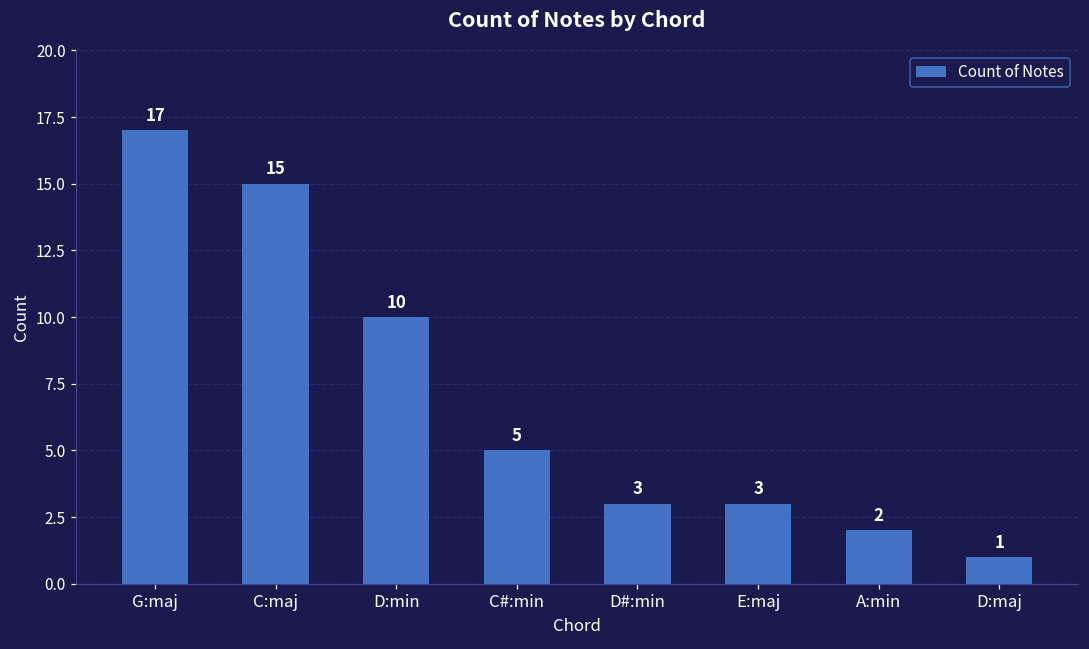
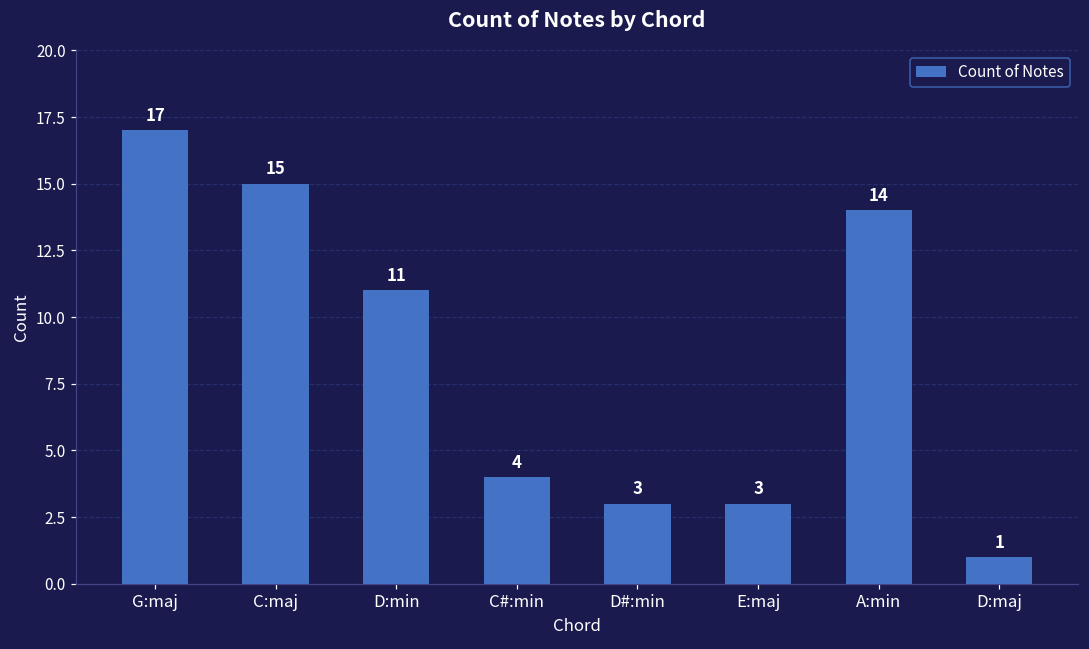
D:min: 10 -> 11
C#:min: 5 -> 4
A:min: 2 -> 14
